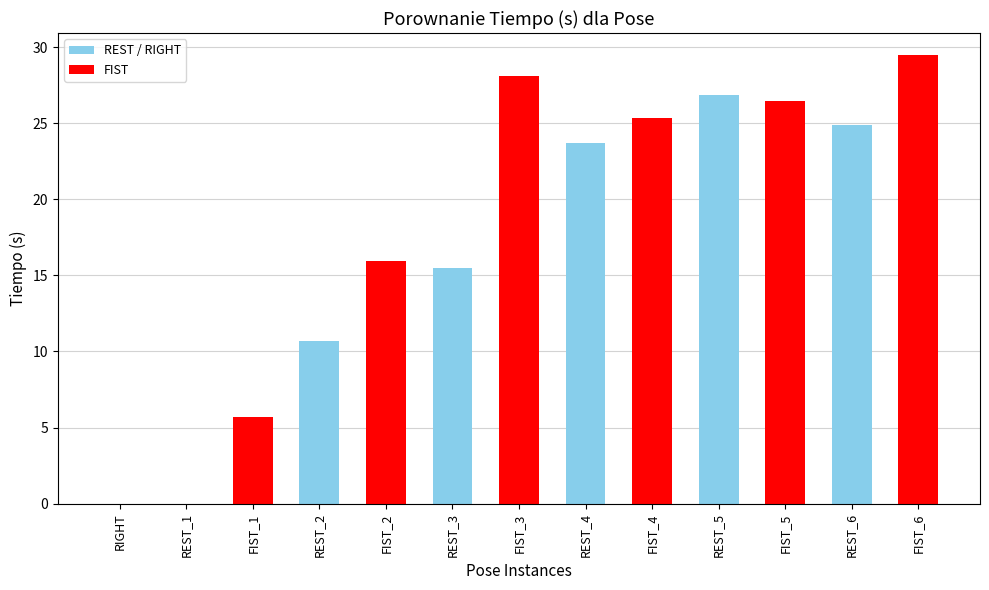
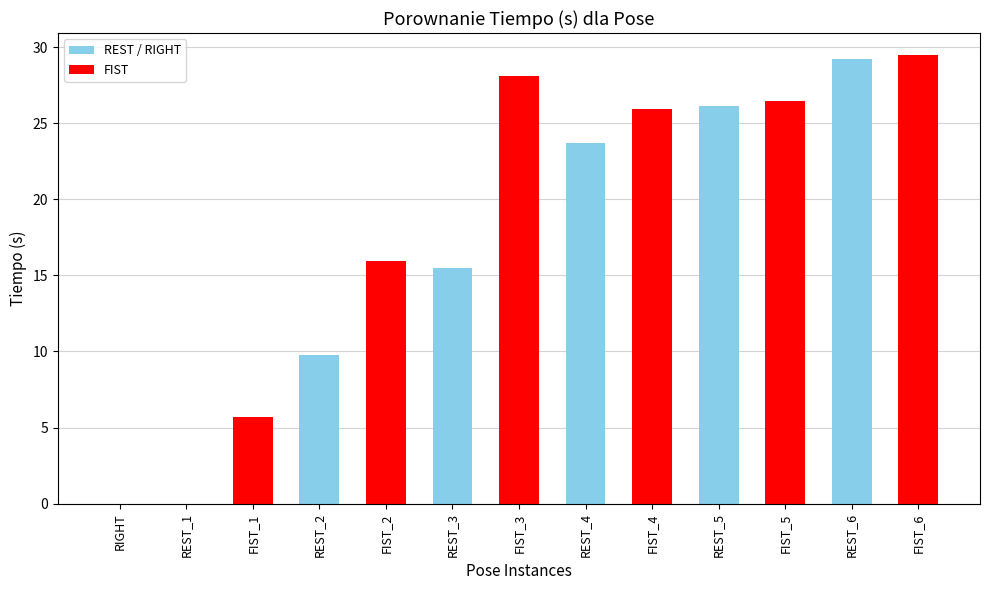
REST_2: 10.7 -> 9.7
FIST_4: 25.3 -> 25.9
REST_5: 26.9 -> 26.1
REST_6: 24.9 -> 29.2
